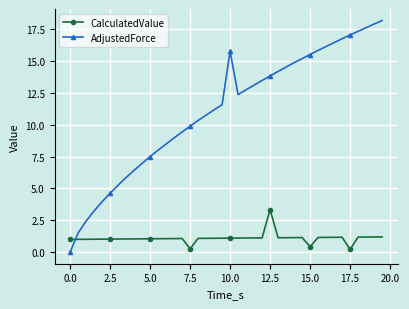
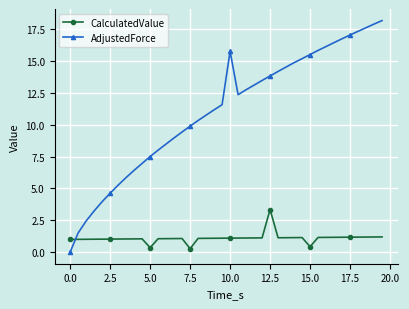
CalculatedValue, 5.0: 1.1 -> 0.4
CalculatedValue, 17.5: 0.2 -> 1.2
